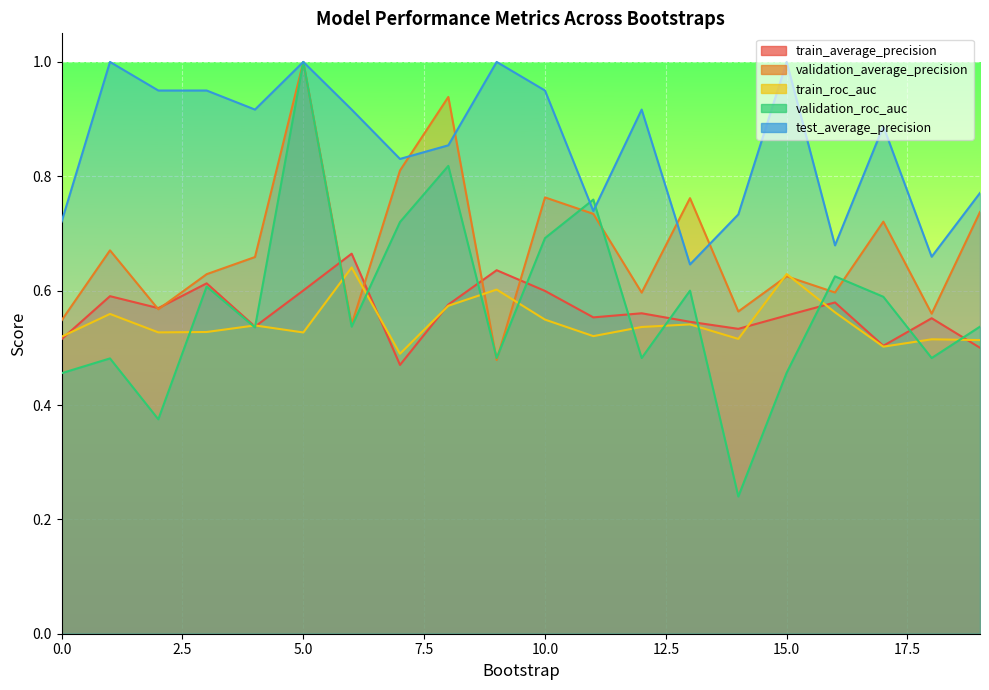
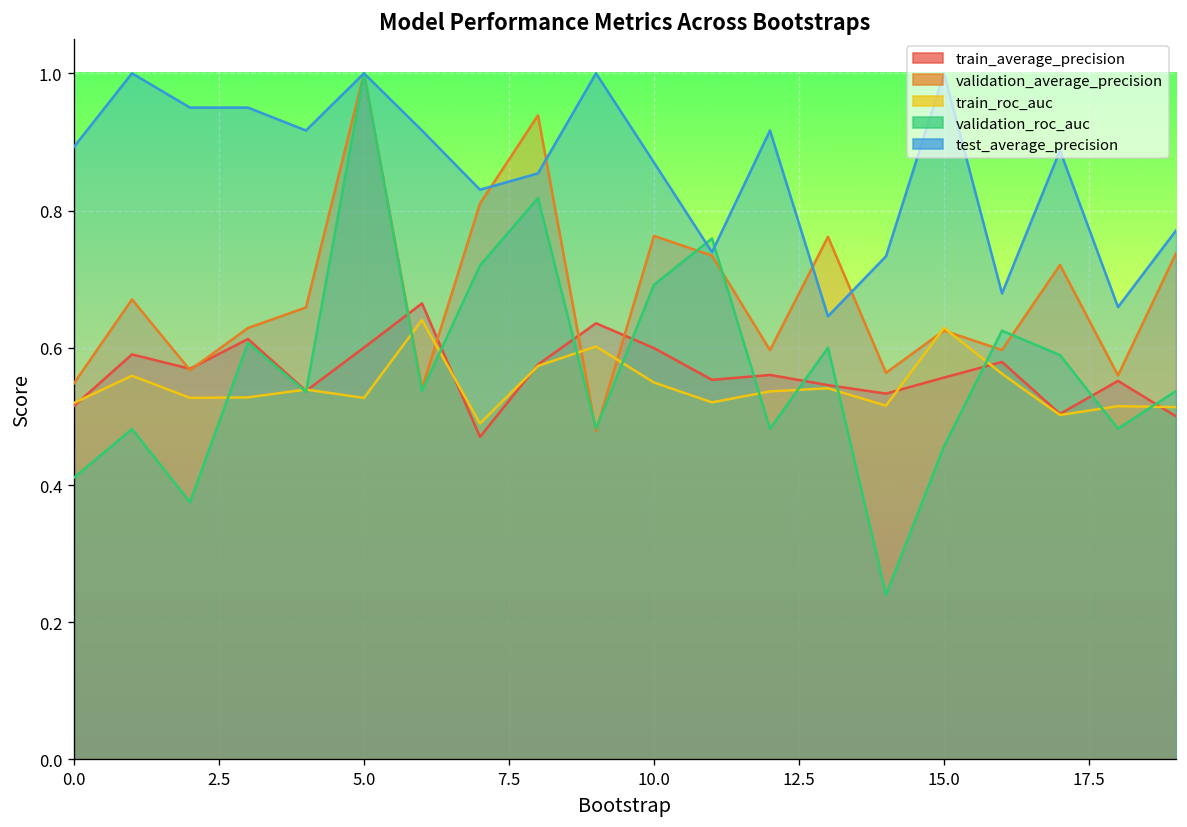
validation_roc_auc, 0.0: 0.46 -> 0.41
test_average_precision, 0.0: 0.72 -> 0.89
test_average_precision, 10.0: 0.95 -> 0.87
